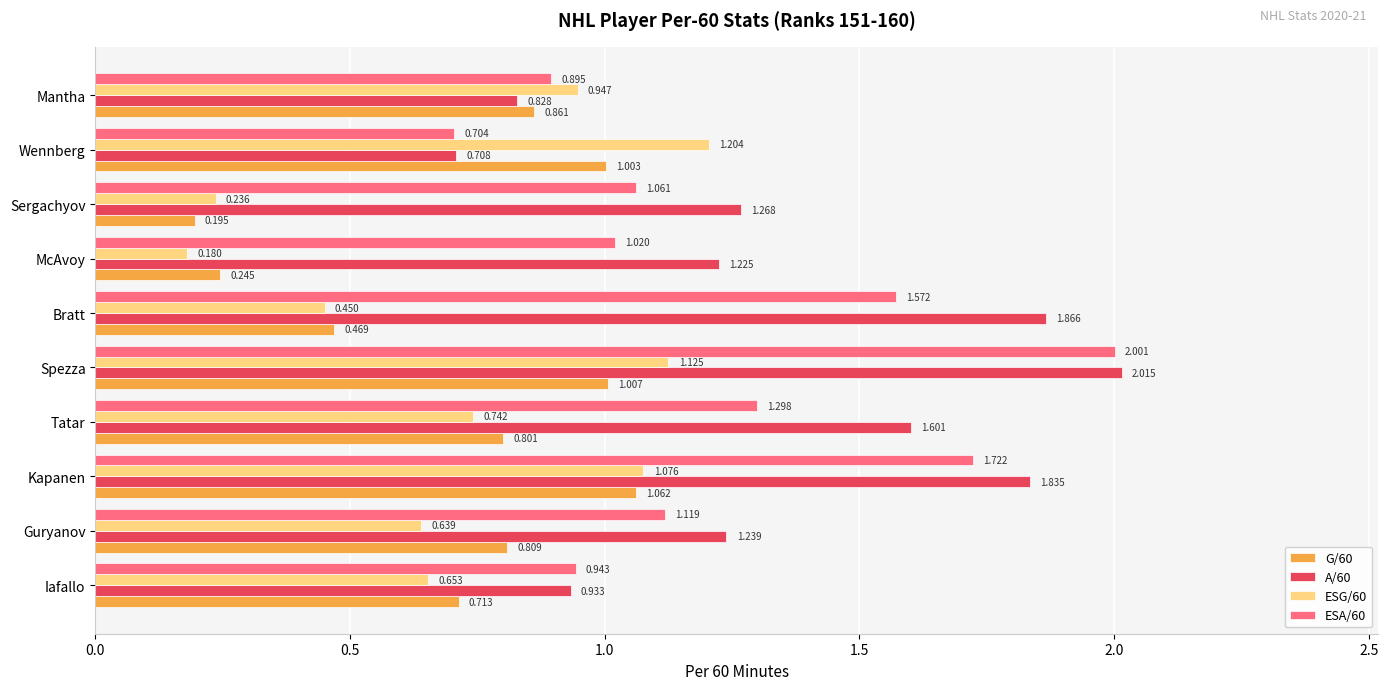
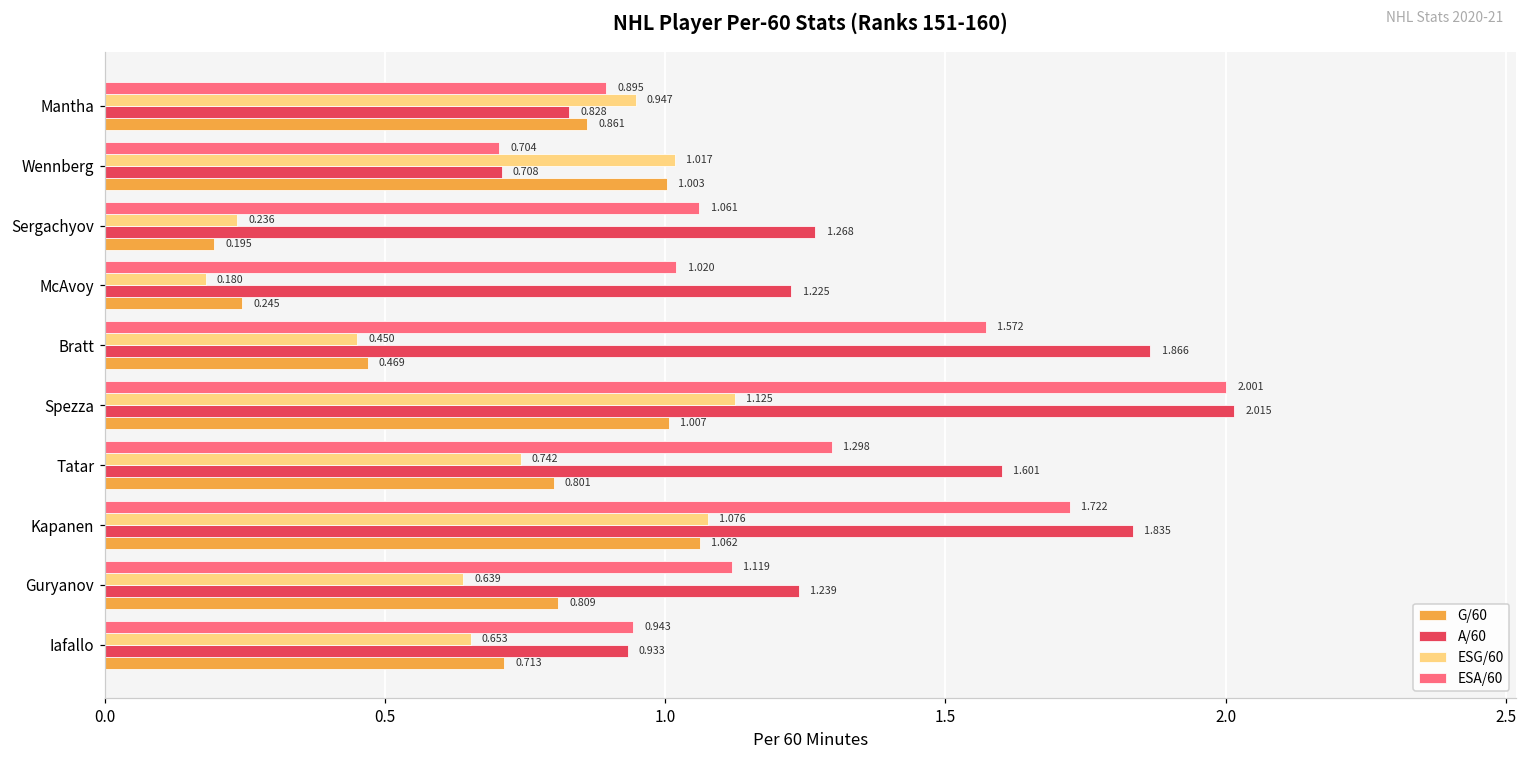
ESG/60, Wennberg: 1.204 -> 1.017
